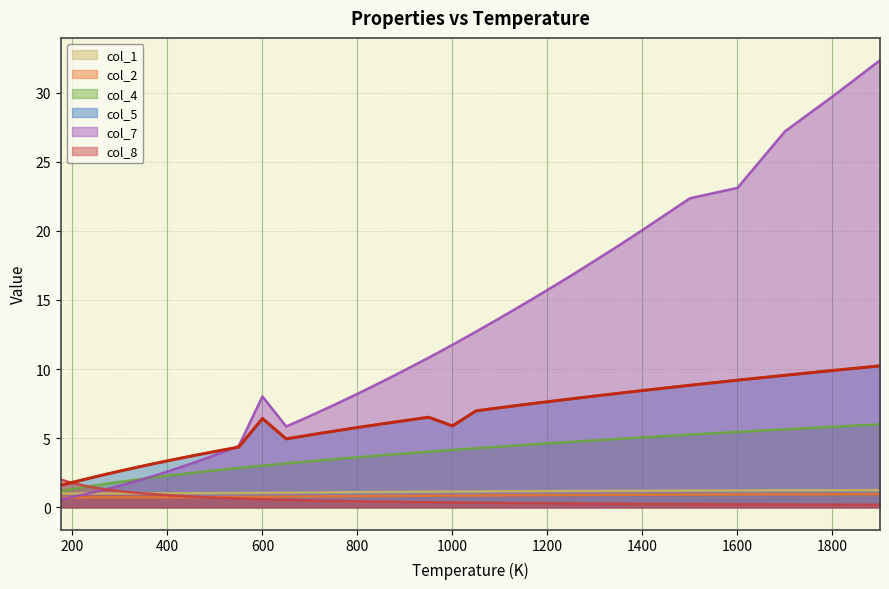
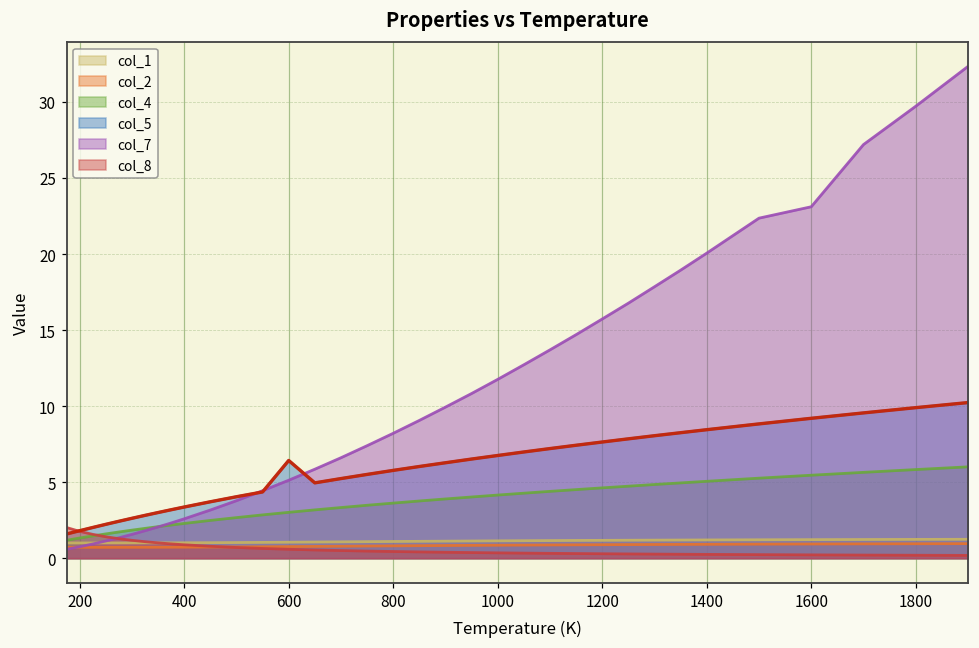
col_7, 600: 8.0 -> 5.1
col_5, 1000: 5.9 -> 6.8
